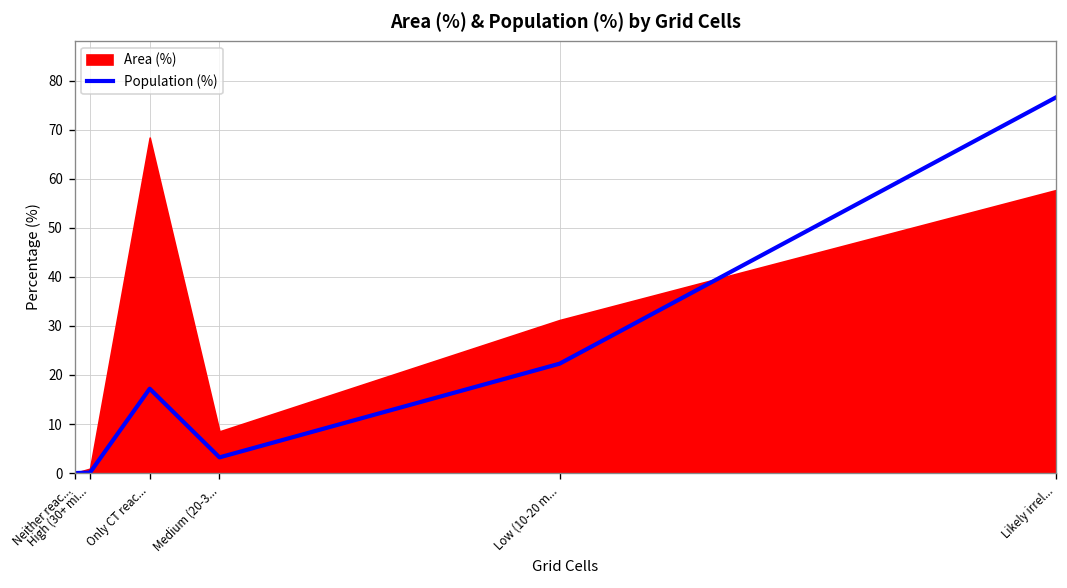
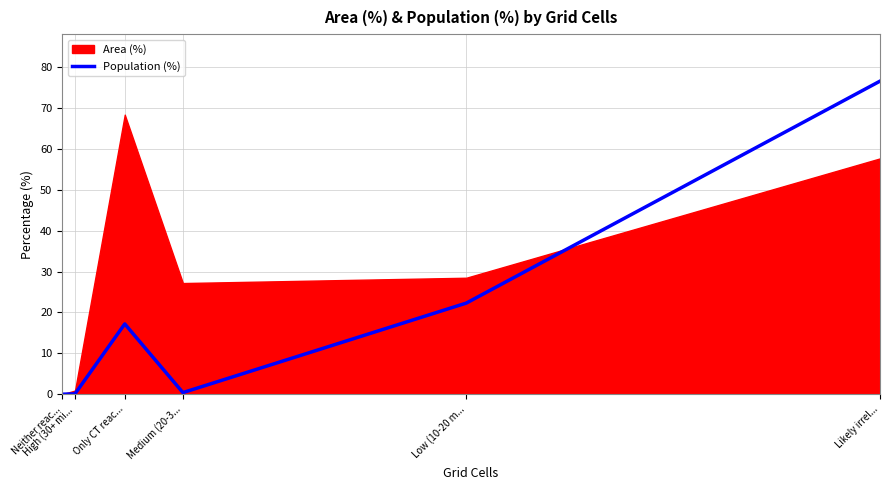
Population (%), Medium (20-3...: 3 -> 0
Area (%), Medium (20-3...: 9 -> 27
Area (%), Low (10-20 m...: 31 -> 29
